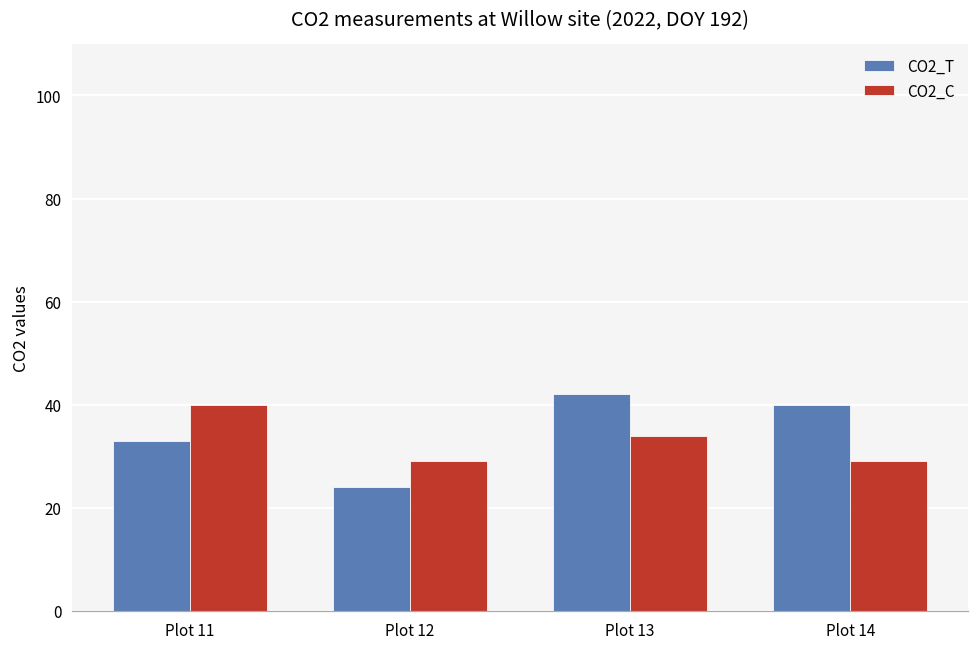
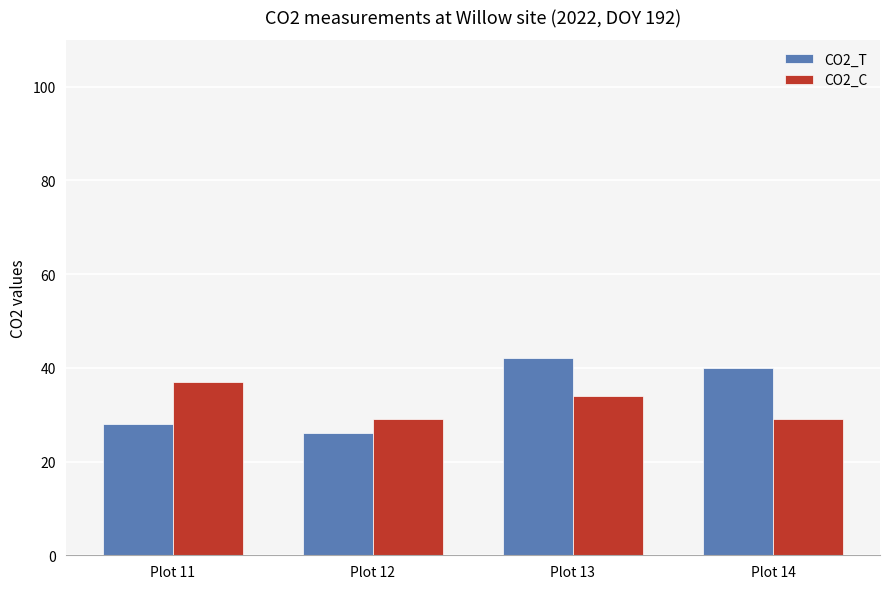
CO2_T, Plot 11: 33 -> 28
CO2_C, Plot 11: 40 -> 37
CO2_T, Plot 12: 24 -> 26
